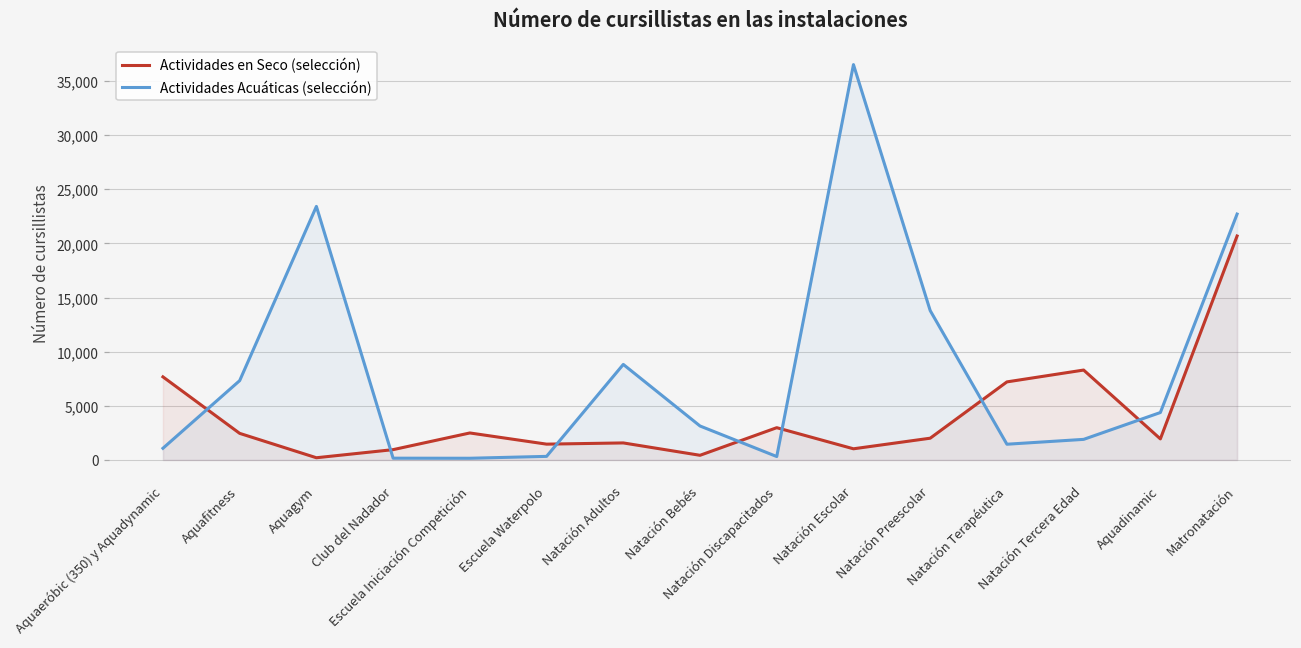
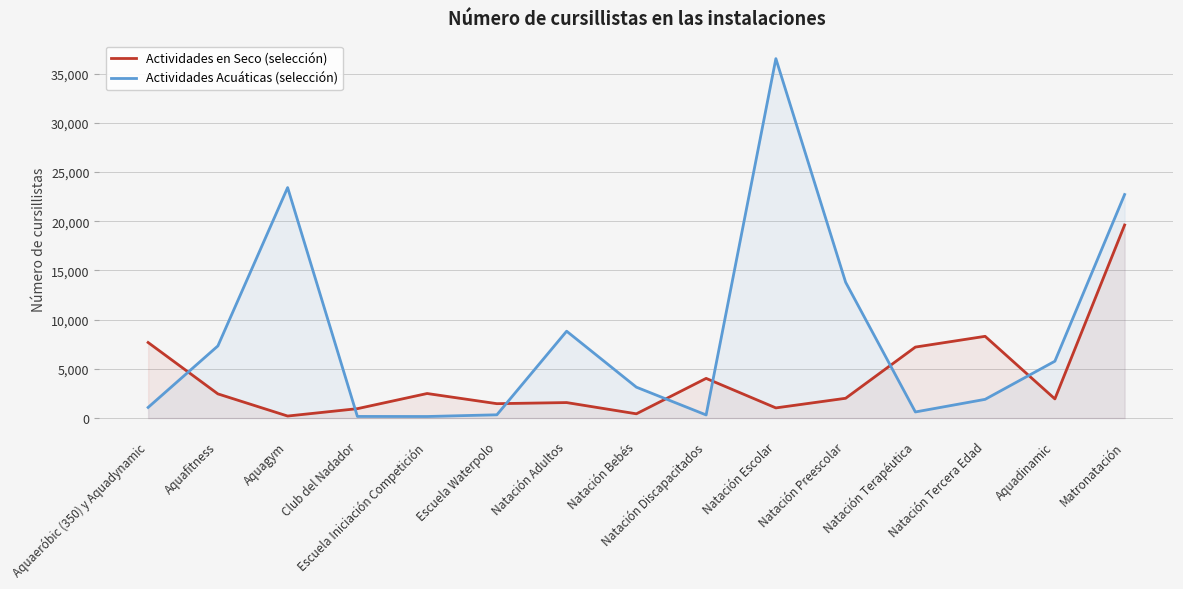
Actividades en Seco (selección), Natación Discapacitados: 3,000 -> 4,000
Actividades Acuáticas (selección), Natación Terapéutica: 1,500 -> 600
Actividades Acuáticas (selección), Aquadinamic: 4,000 -> 6,000
Actividades en Seco (selección), Matronatación: 21,000 -> 20,000
